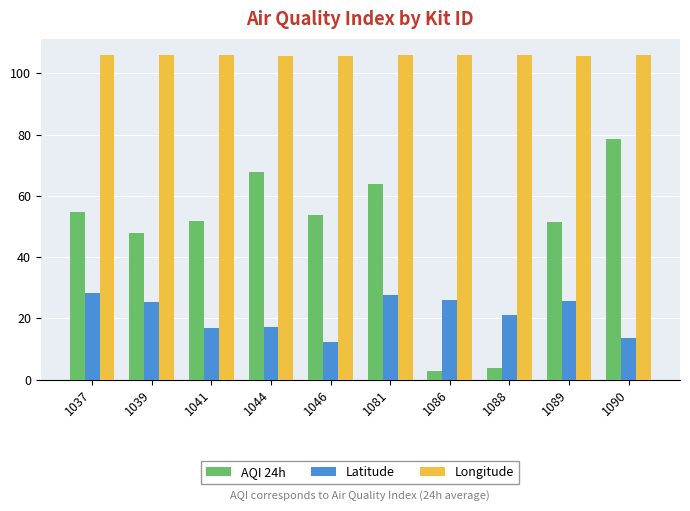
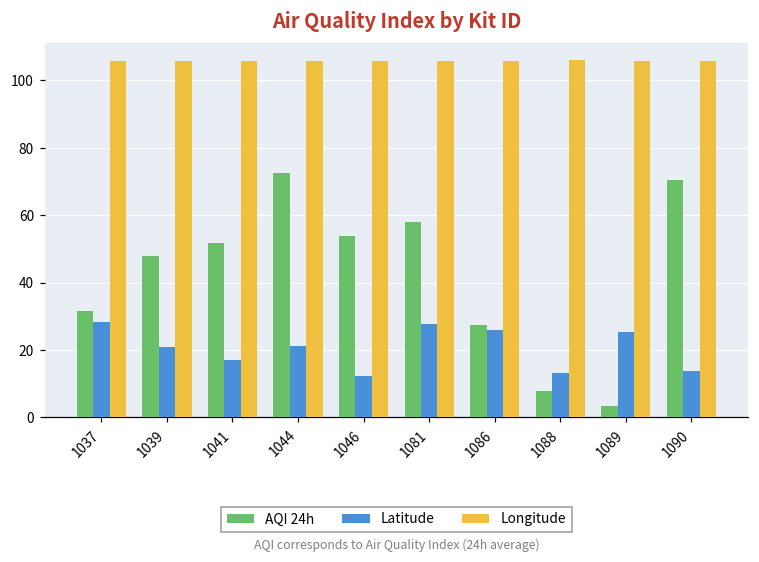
AQI 24h, 1037: 55 -> 32
Latitude, 1039: 25 -> 21
AQI 24h, 1044: 68 -> 72
Latitude, 1044: 17 -> 21
AQI 24h, 1081: 64 -> 58
AQI 24h, 1086: 3 -> 27
AQI 24h, 1088: 4 -> 8
Latitude, 1088: 21 -> 13
AQI 24h, 1089: 51 -> 3
AQI 24h, 1090: 79 -> 70
